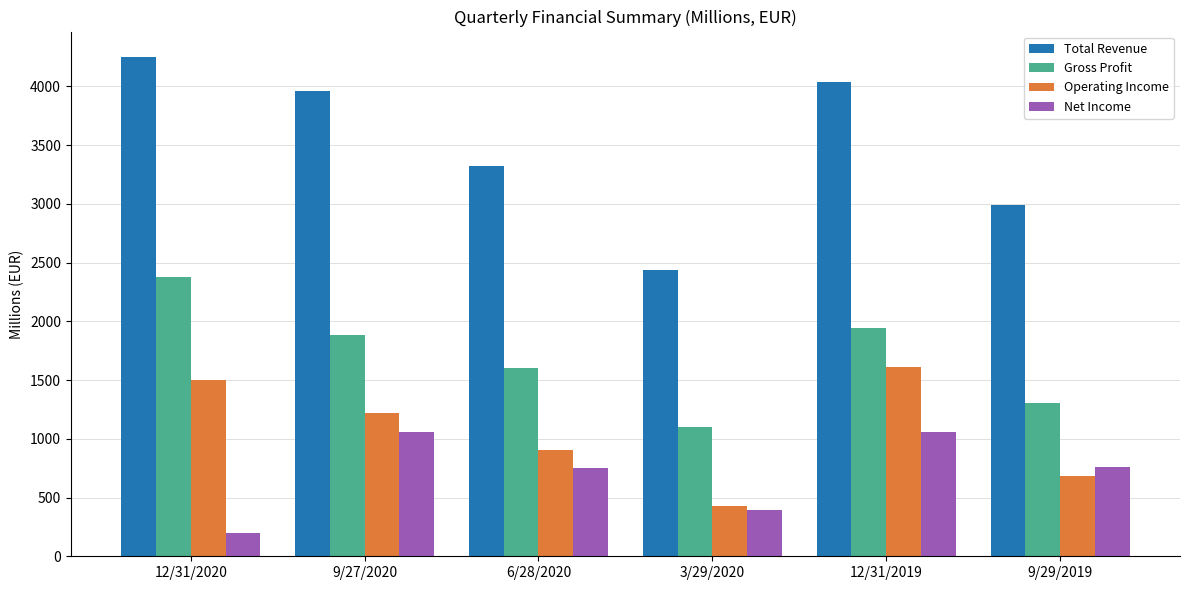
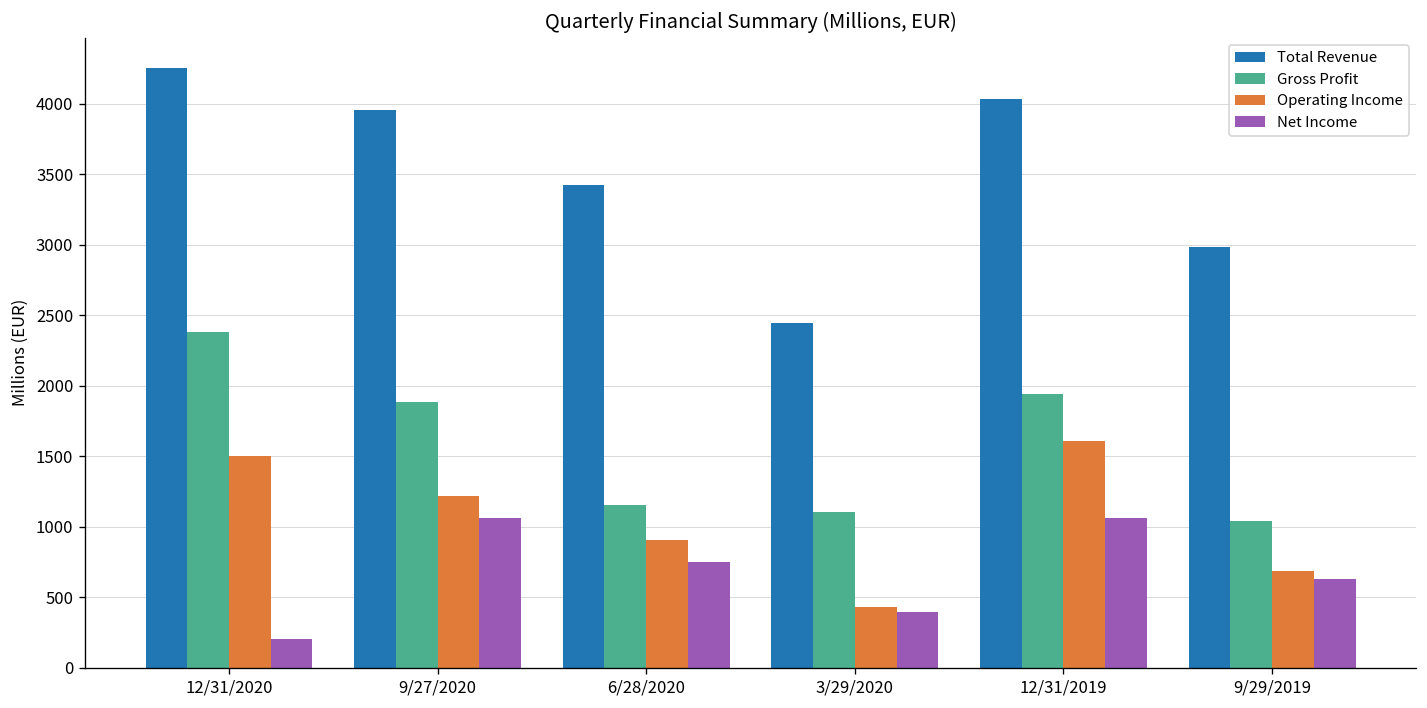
Total Revenue, 6/28/2020: 3330 -> 3420
Gross Profit, 6/28/2020: 1600 -> 1150
Gross Profit, 9/29/2019: 1310 -> 1040
Net Income, 9/29/2019: 760 -> 630
